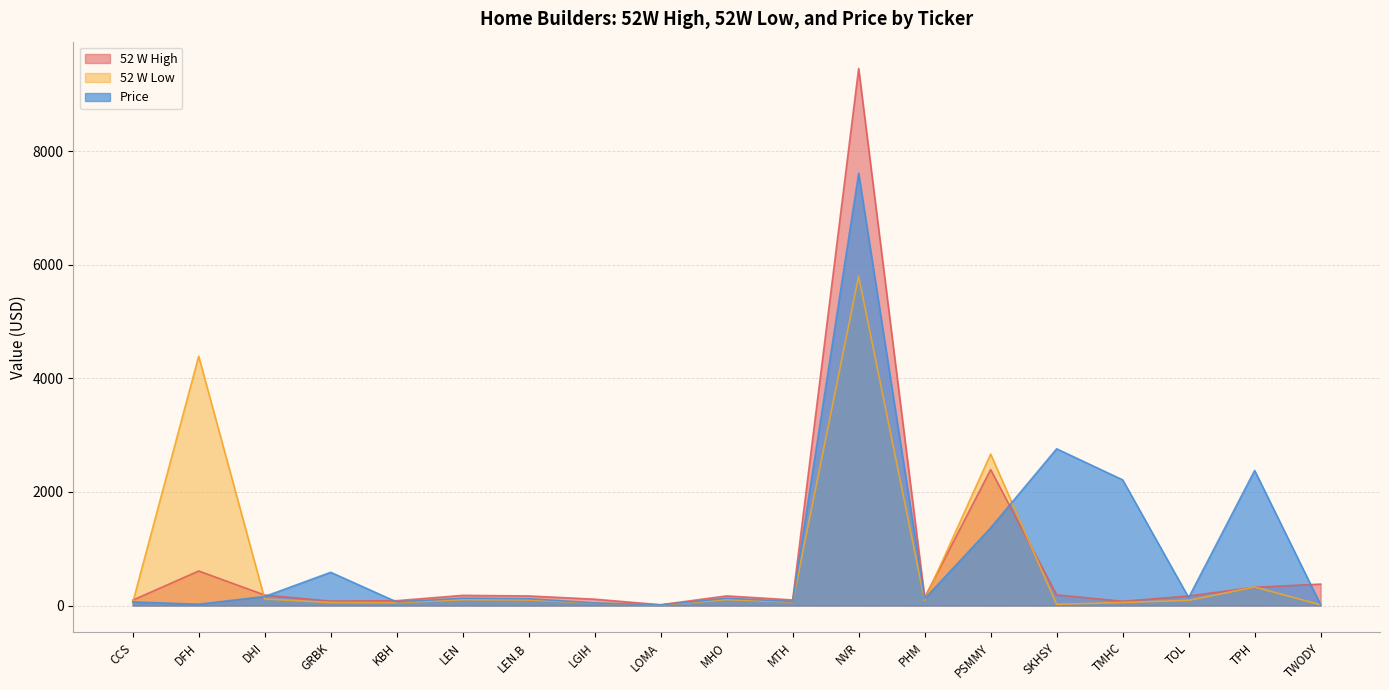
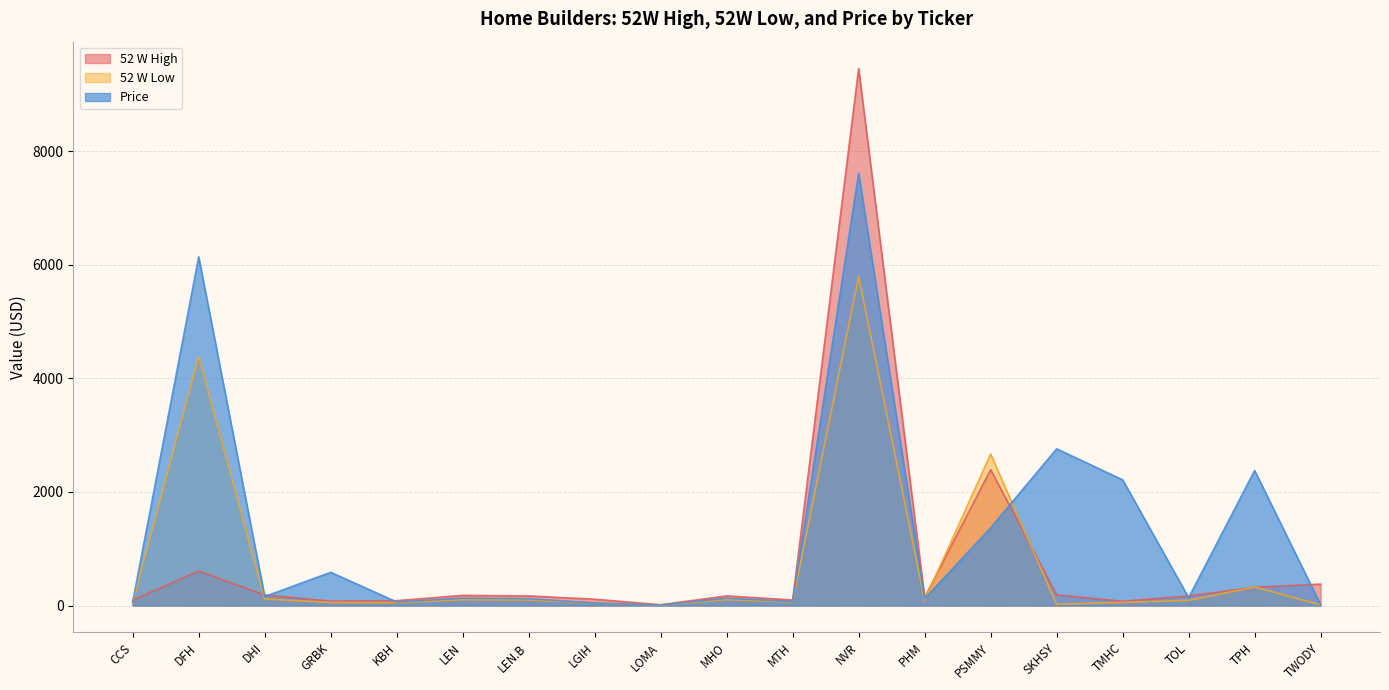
Price, DFH: 0 -> 6100
